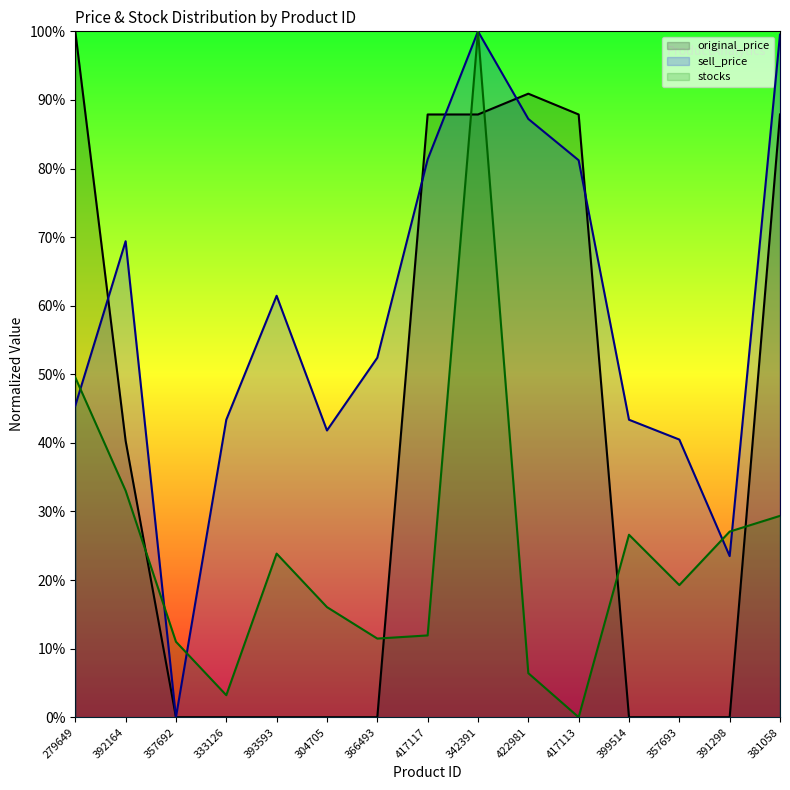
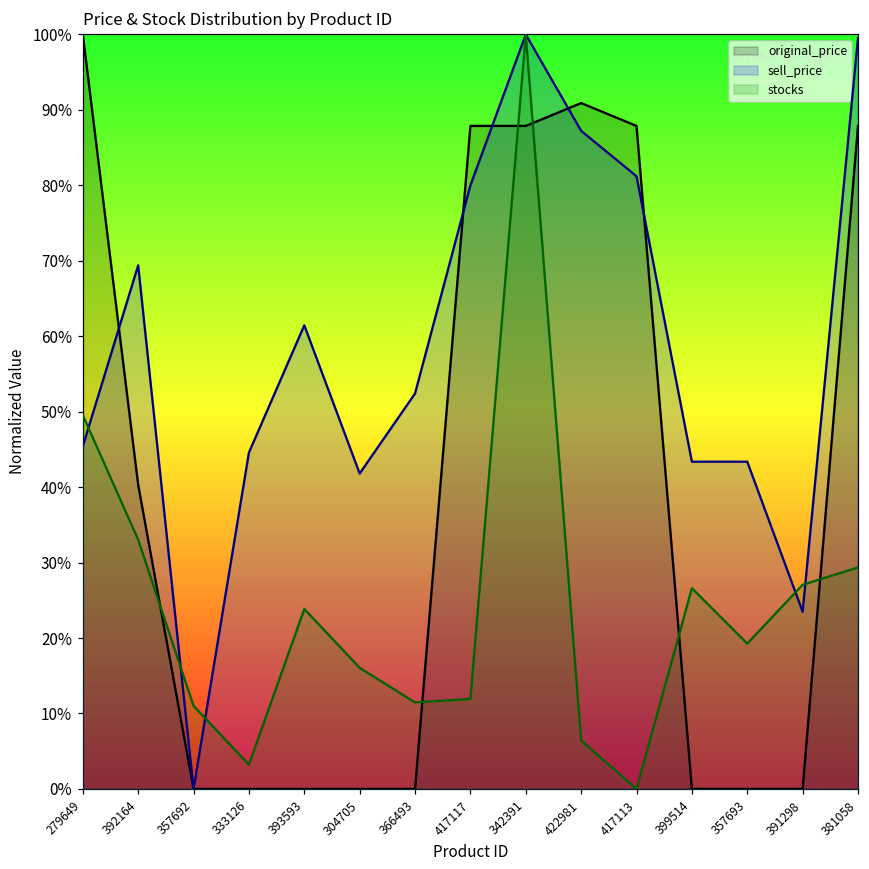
sell_price, 333126: 43% -> 45%
sell_price, 417117: 81% -> 80%
sell_price, 357693: 40% -> 43%
